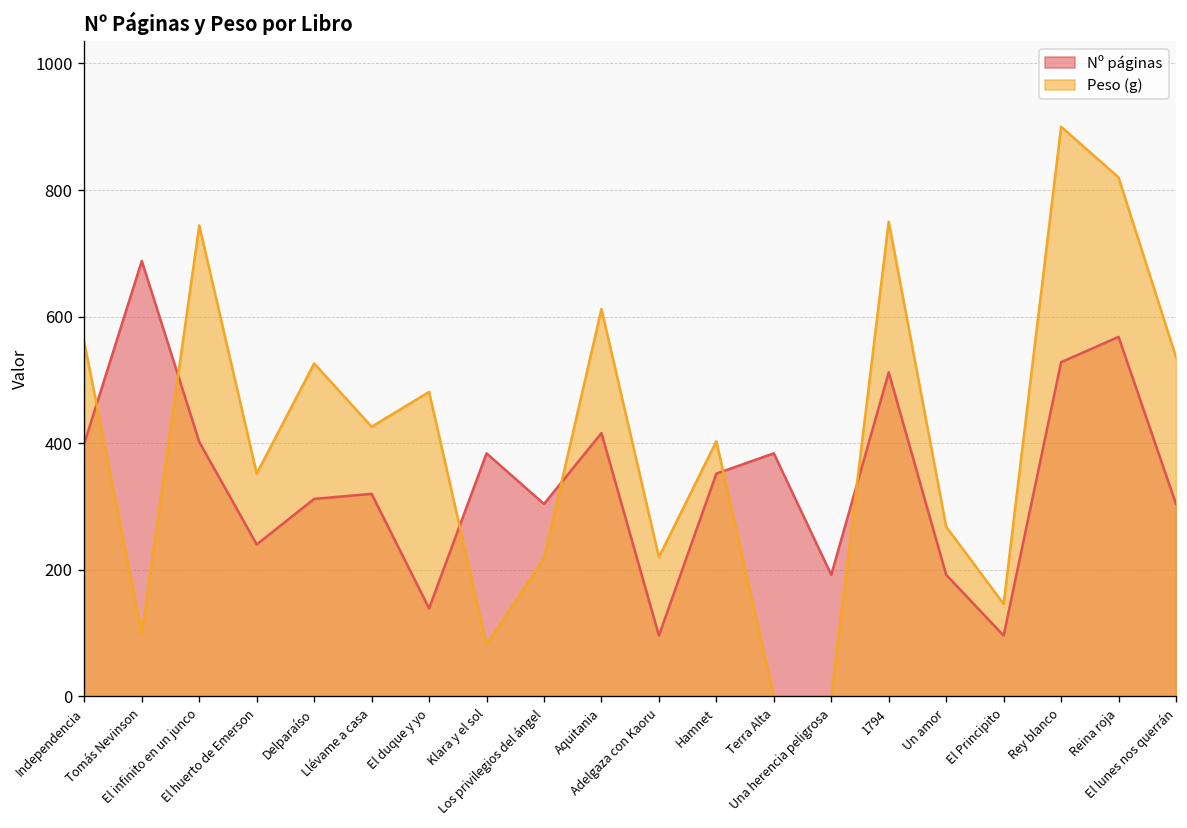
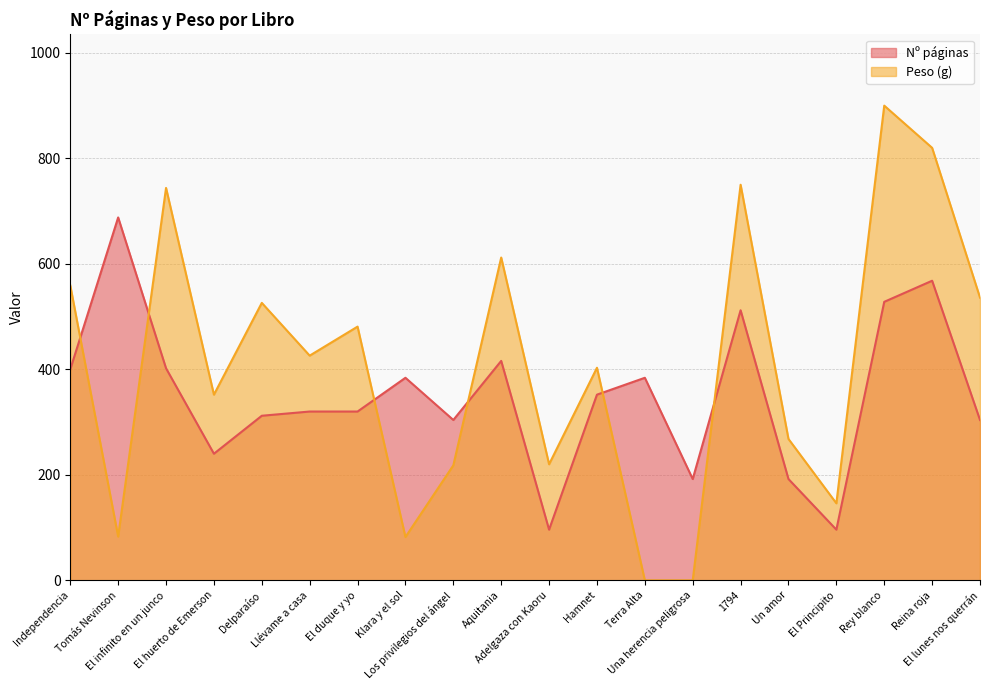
Peso (g), Tomás Nevinson: 100 -> 80
Nº páginas, El duque y yo: 140 -> 320
